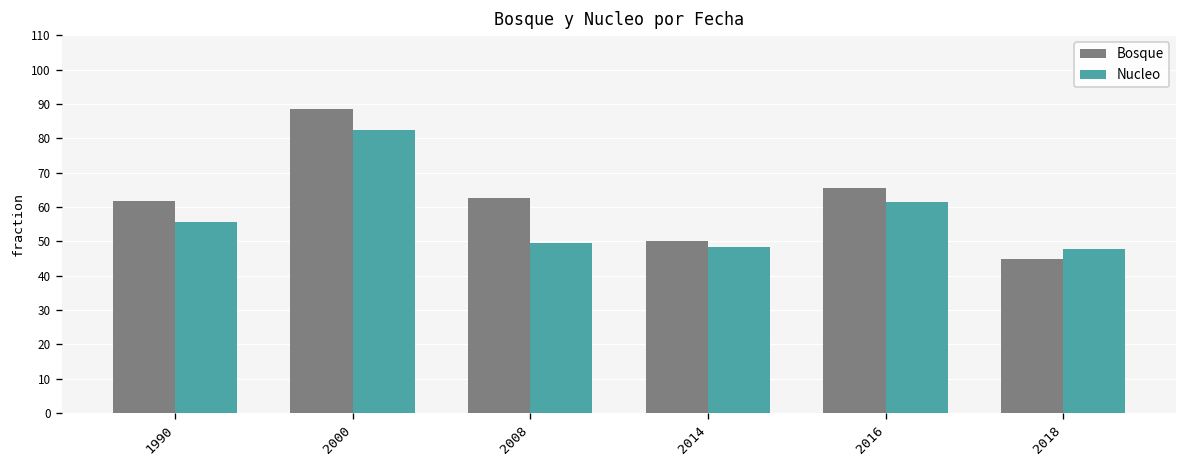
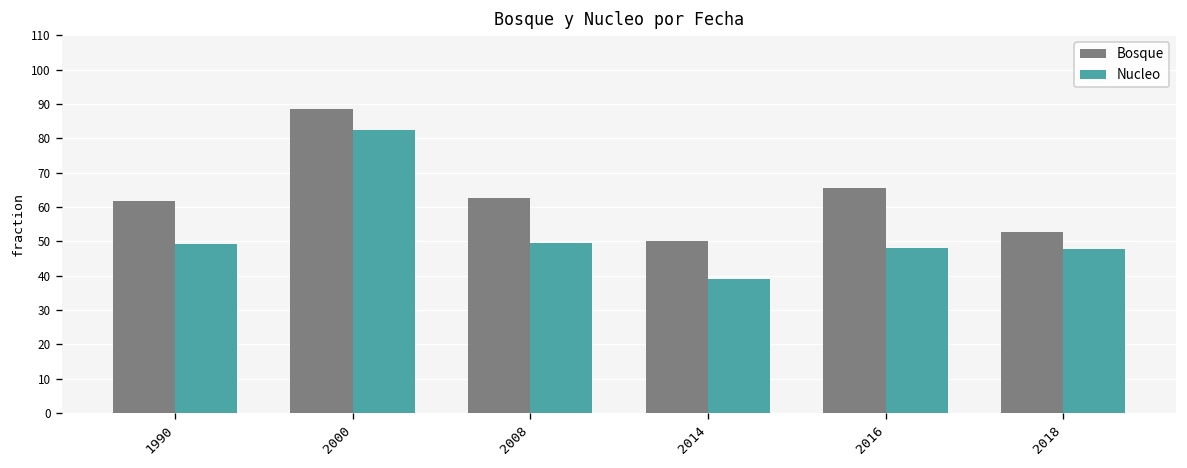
Nucleo, 1990: 56 -> 49
Nucleo, 2014: 48 -> 39
Nucleo, 2016: 61 -> 48
Bosque, 2018: 45 -> 53
